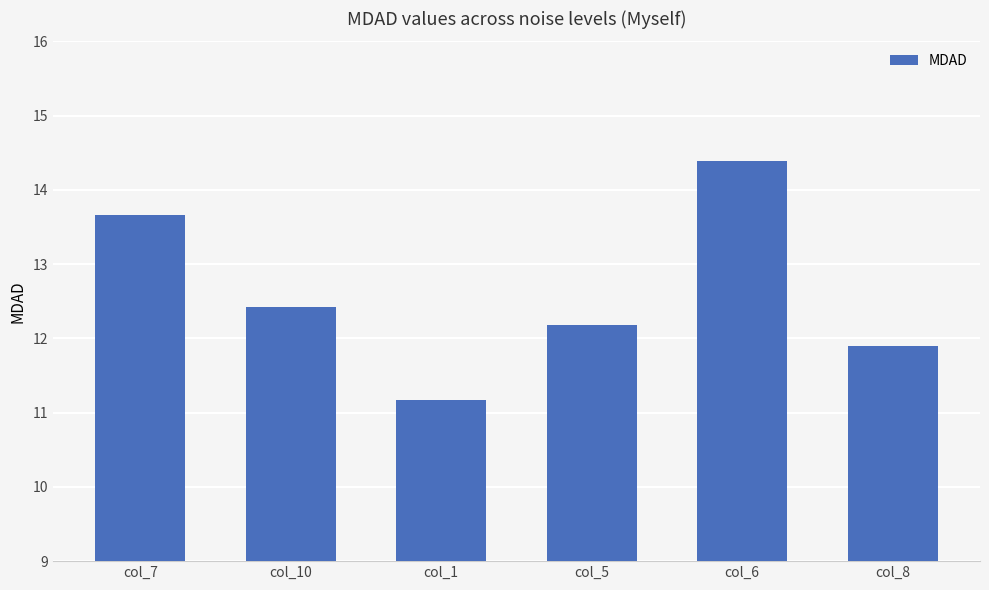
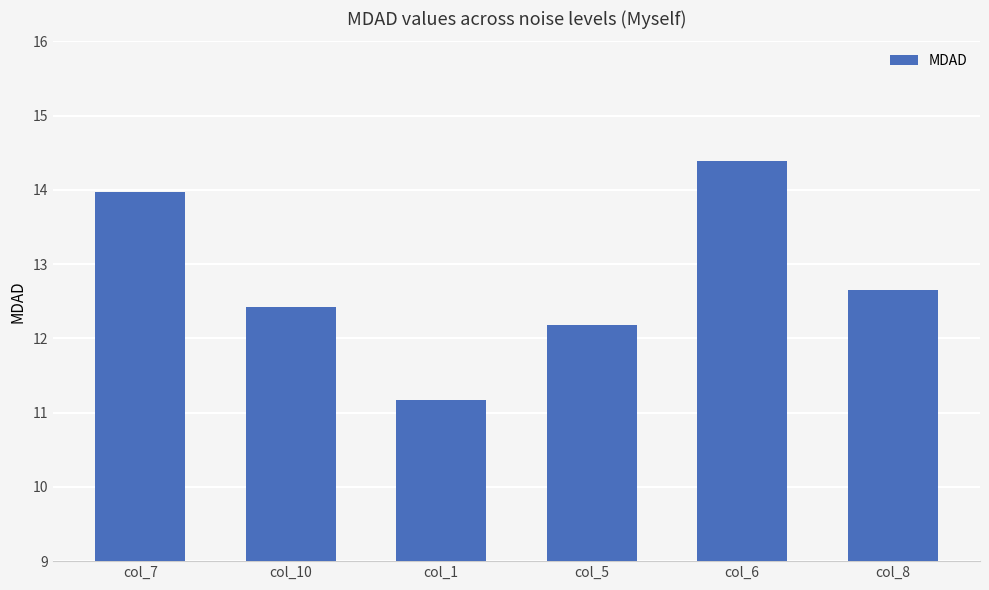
col_7: 13.7 -> 14.0
col_8: 11.9 -> 12.7
